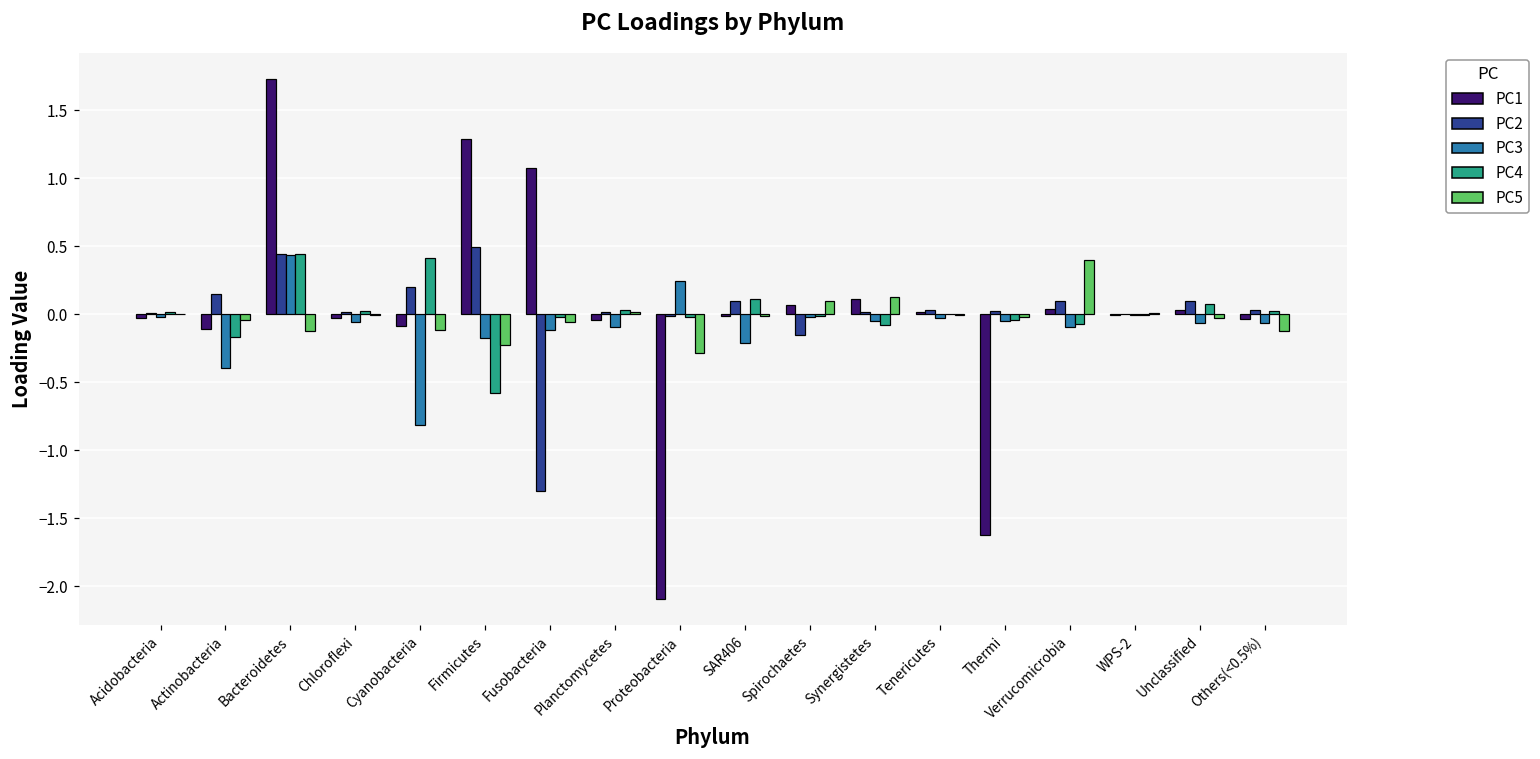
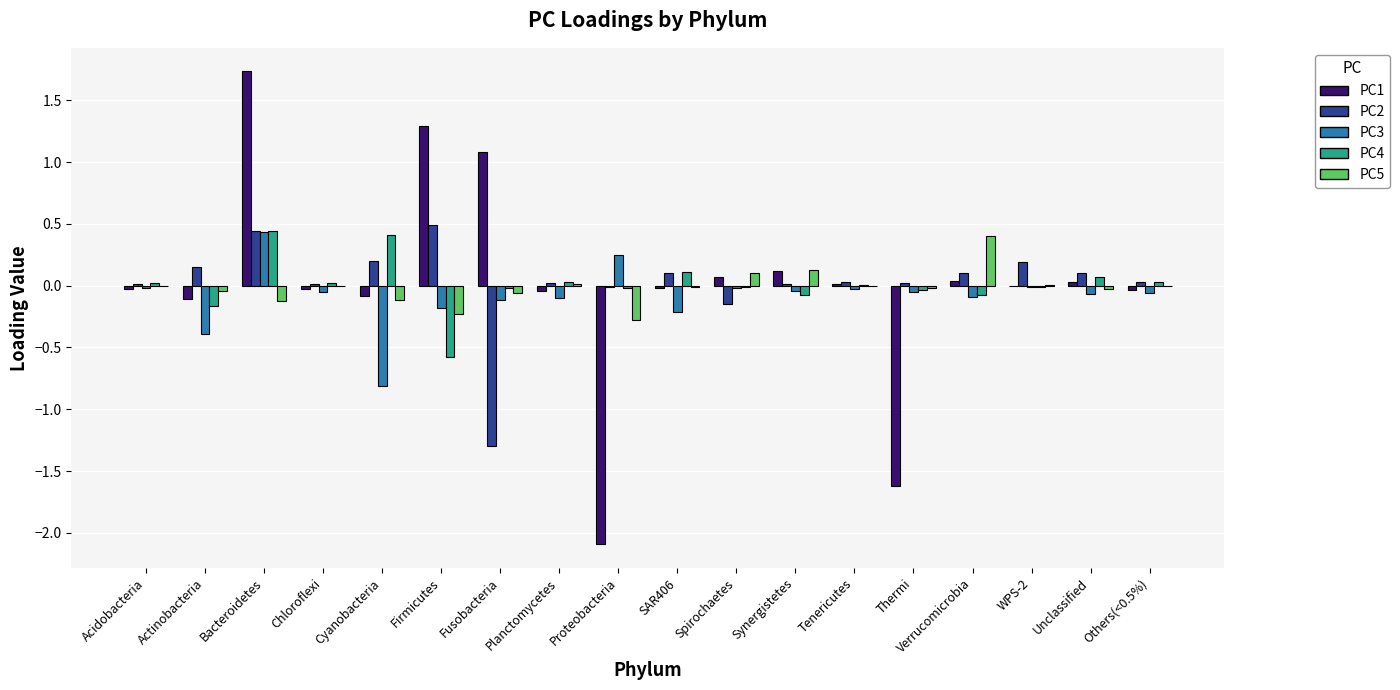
PC2, WPS-2: 0.00 -> 0.19
PC5, Others(<0.5%): -0.12 -> -0.01
